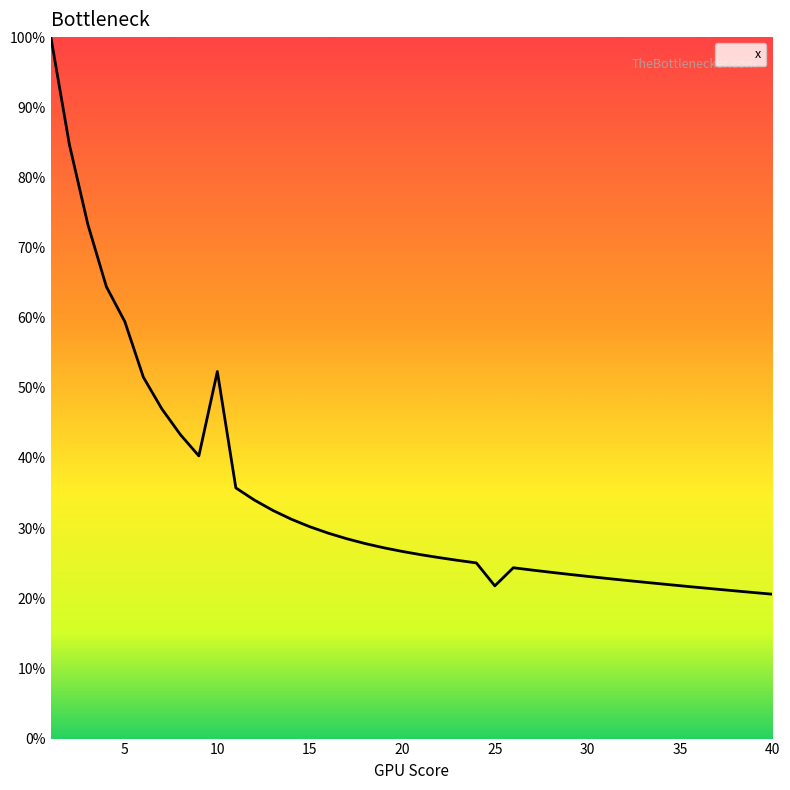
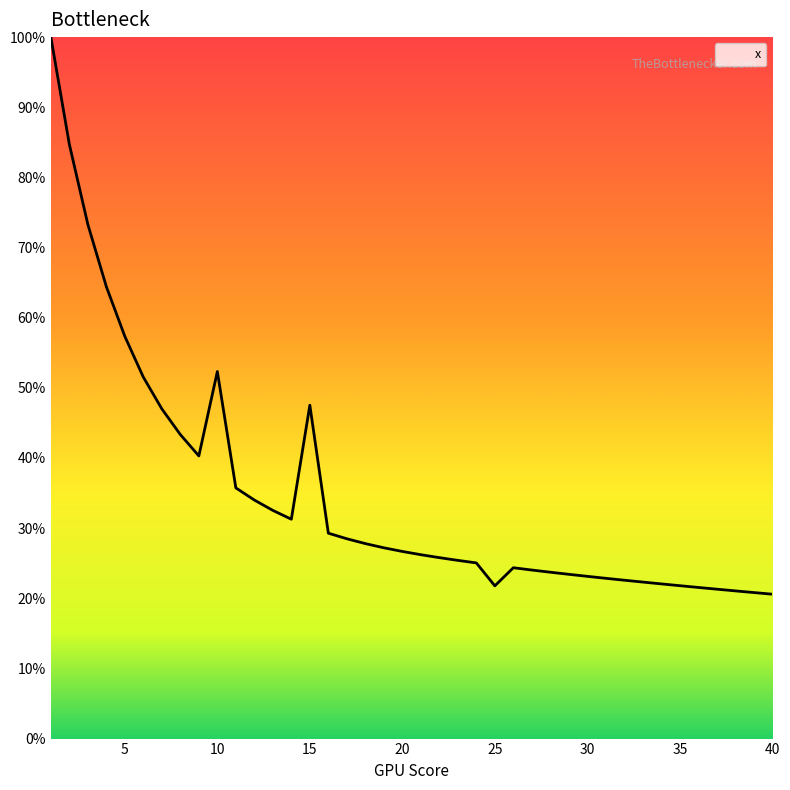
5: 59% -> 57%
15: 30% -> 48%
